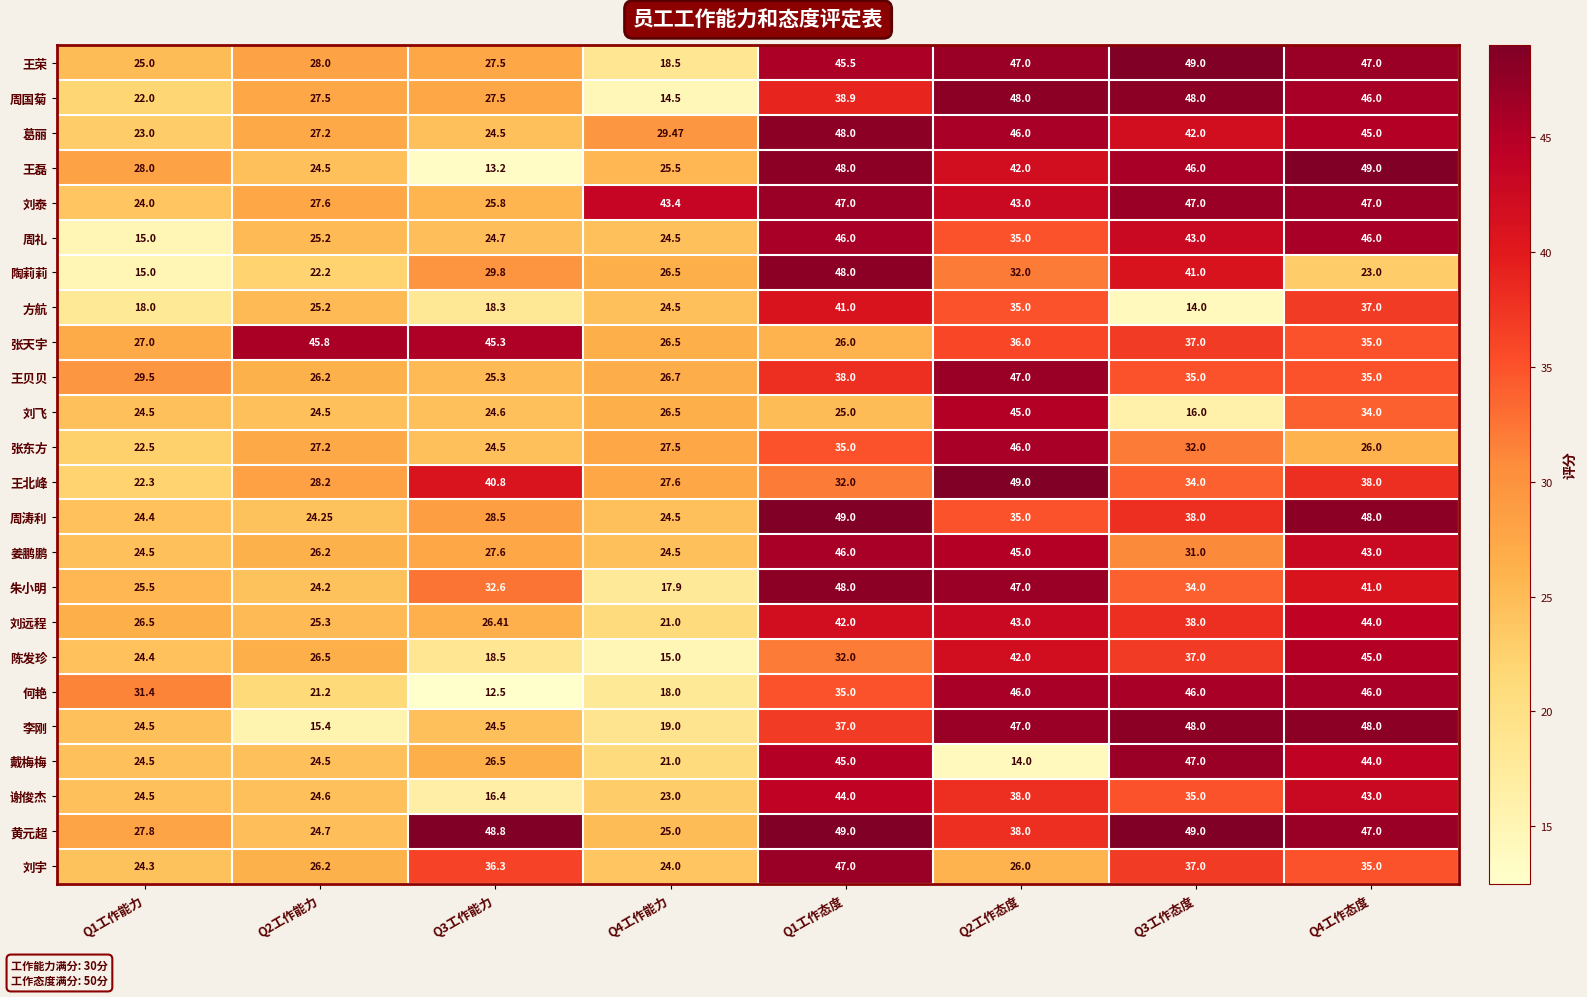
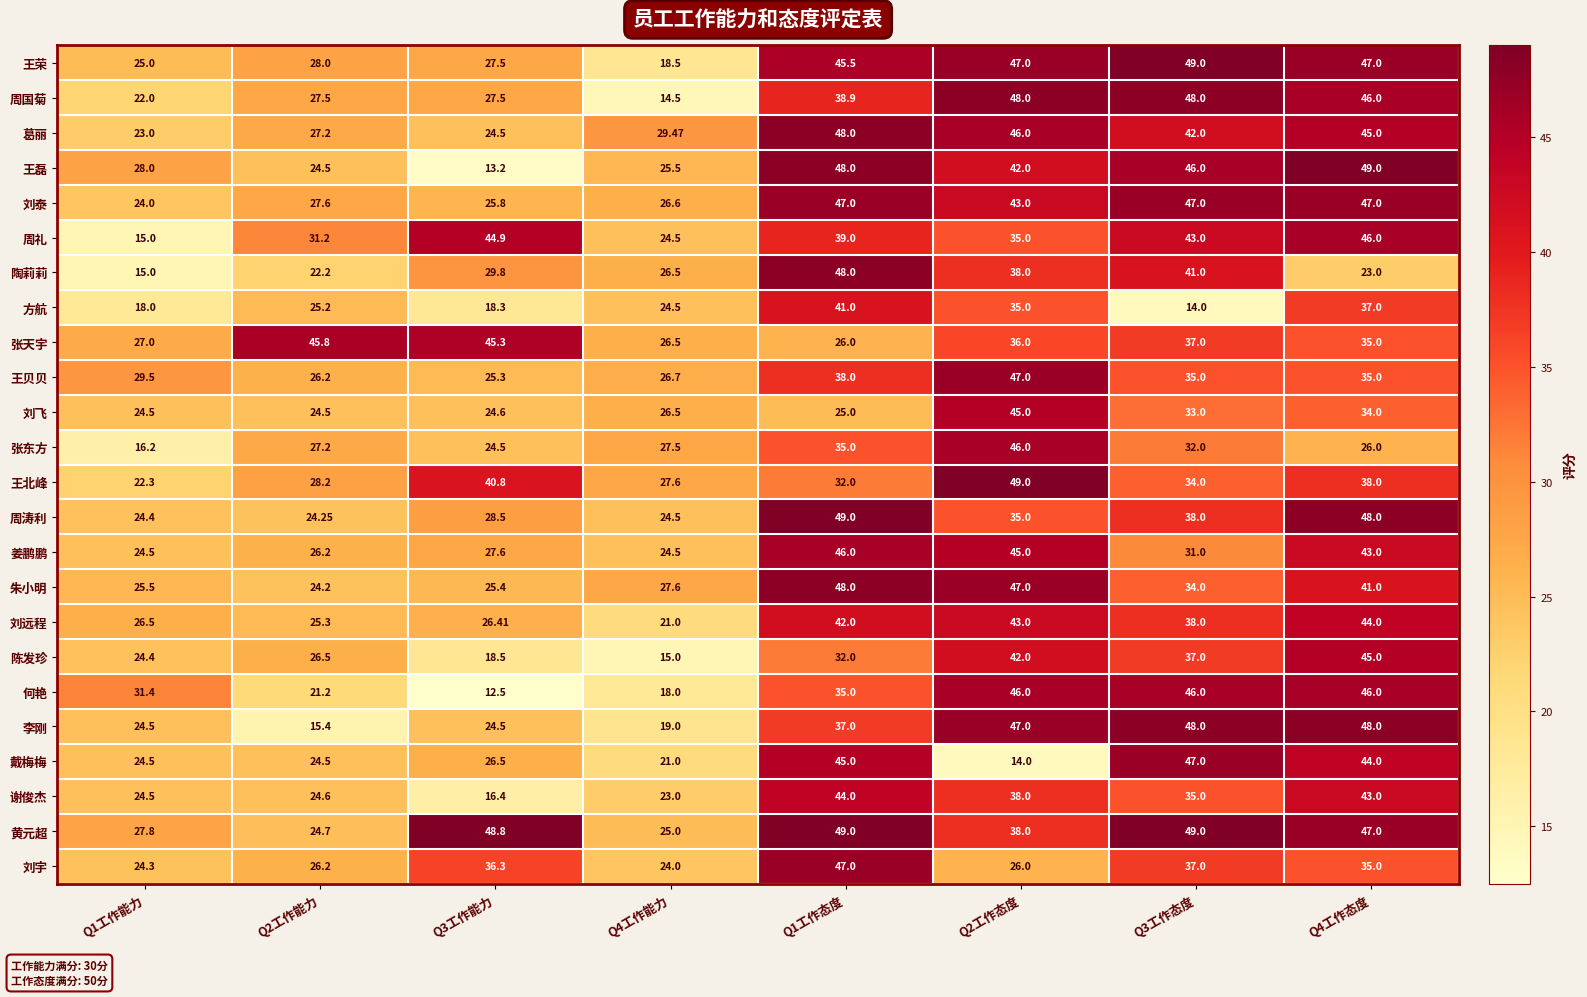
刘泰, Q4工作能力: 43.4 -> 26.6
周礼, Q2工作能力: 25.2 -> 31.2
周礼, Q3工作能力: 24.7 -> 44.9
周礼, Q1工作态度: 46.0 -> 39.0
陶莉莉, Q2工作态度: 32.0 -> 38.0
刘飞, Q3工作态度: 16.0 -> 33.0
张东方, Q1工作能力: 22.5 -> 16.2
朱小明, Q3工作能力: 32.6 -> 25.4
朱小明, Q4工作能力: 17.9 -> 27.6
